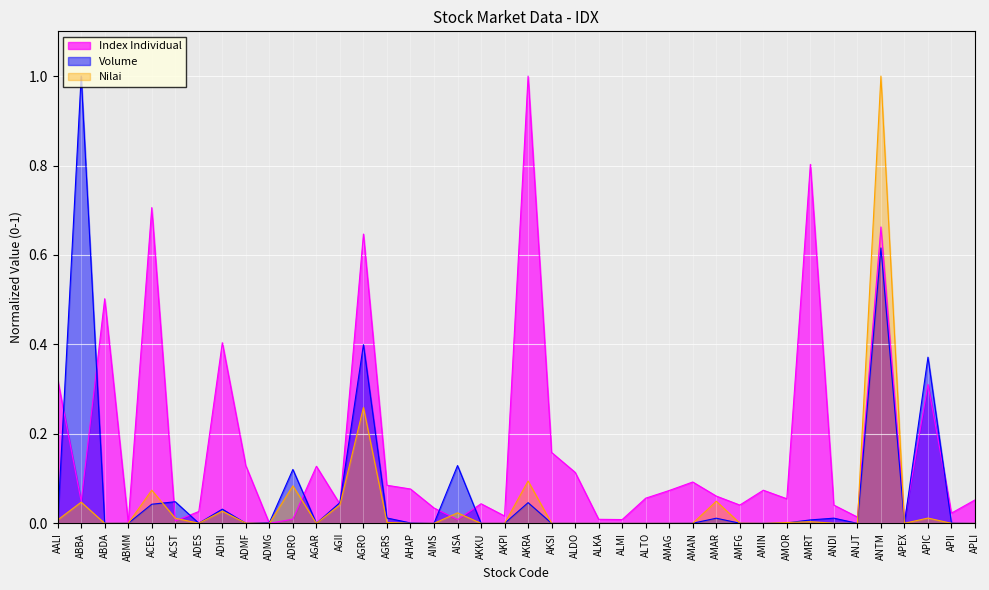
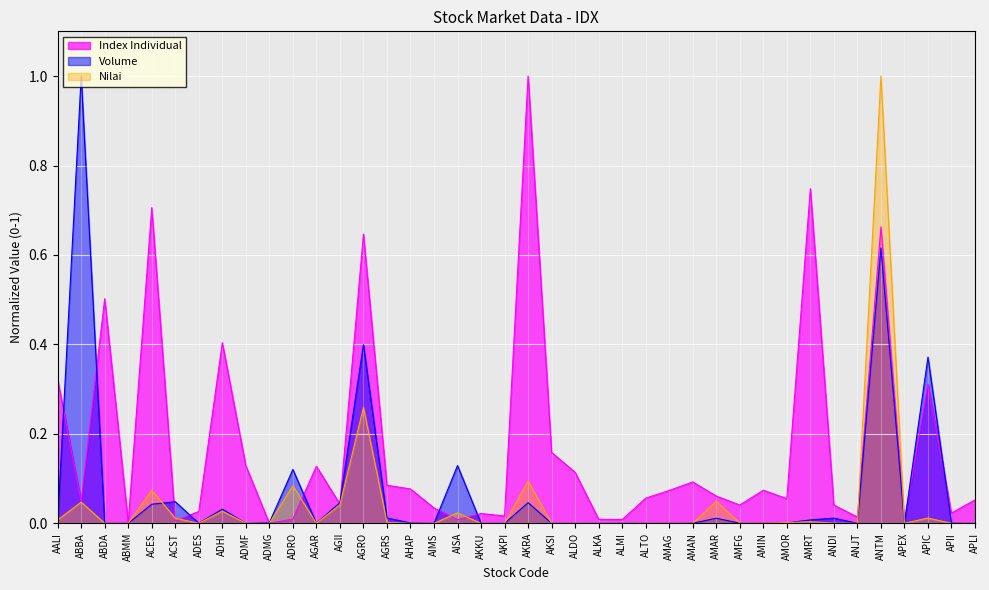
Index Individual, AKKU: 0.04 -> 0.02
Index Individual, AMRT: 0.80 -> 0.75
